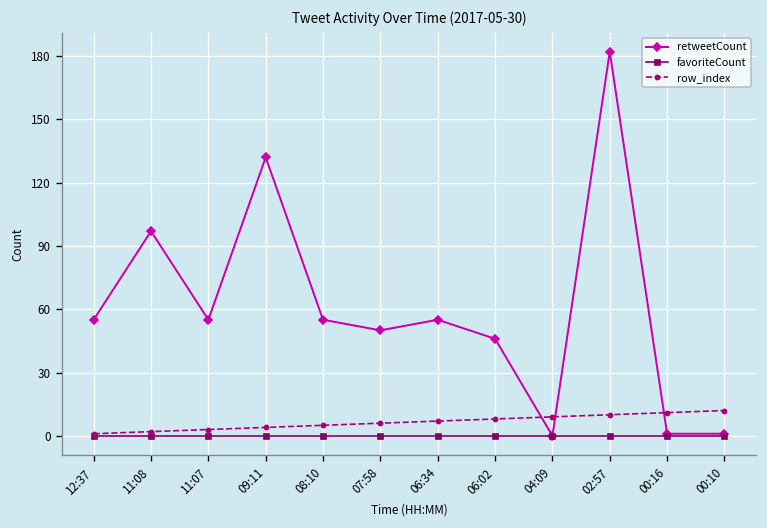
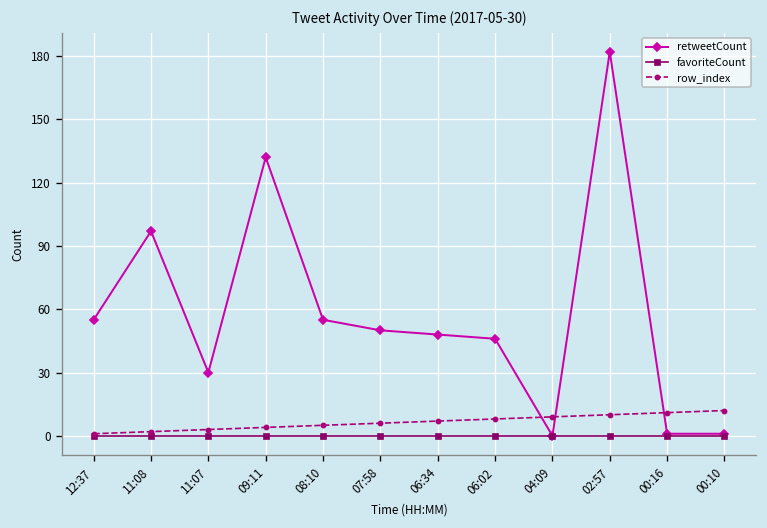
retweetCount, 11:07: 55 -> 30
retweetCount, 06:34: 55 -> 48
